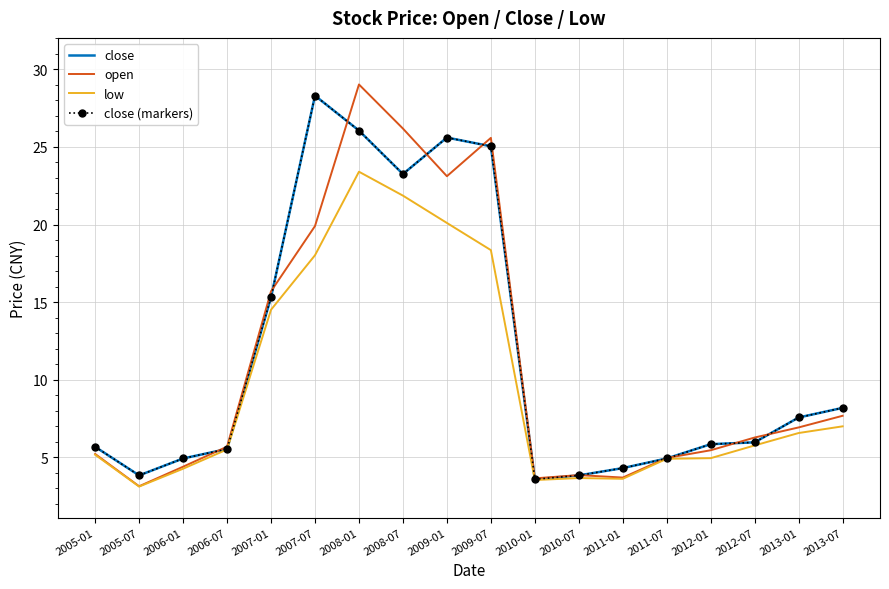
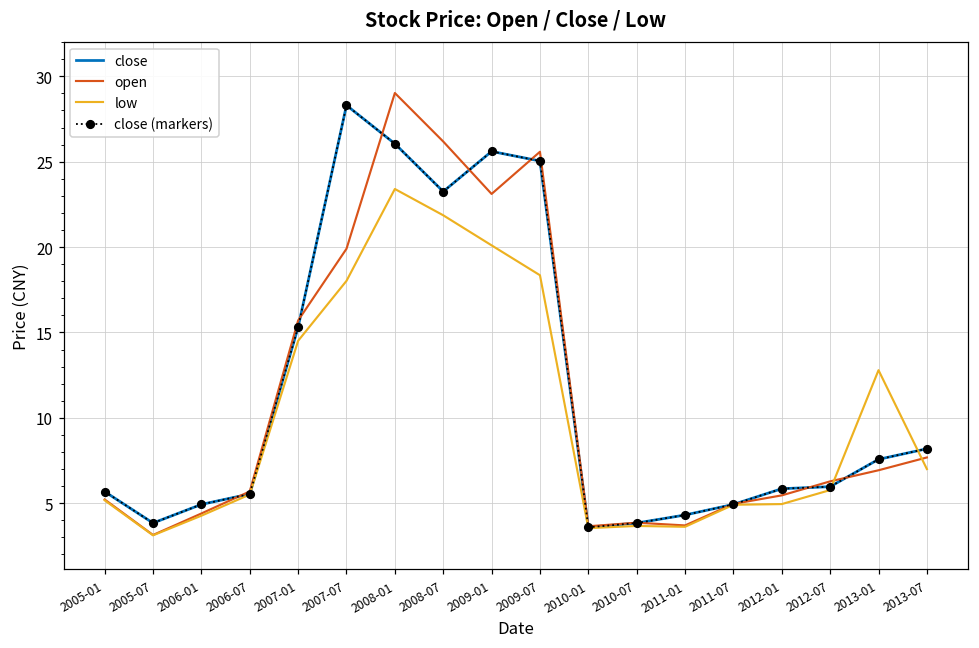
low, 2013-01: 6.6 -> 12.8
